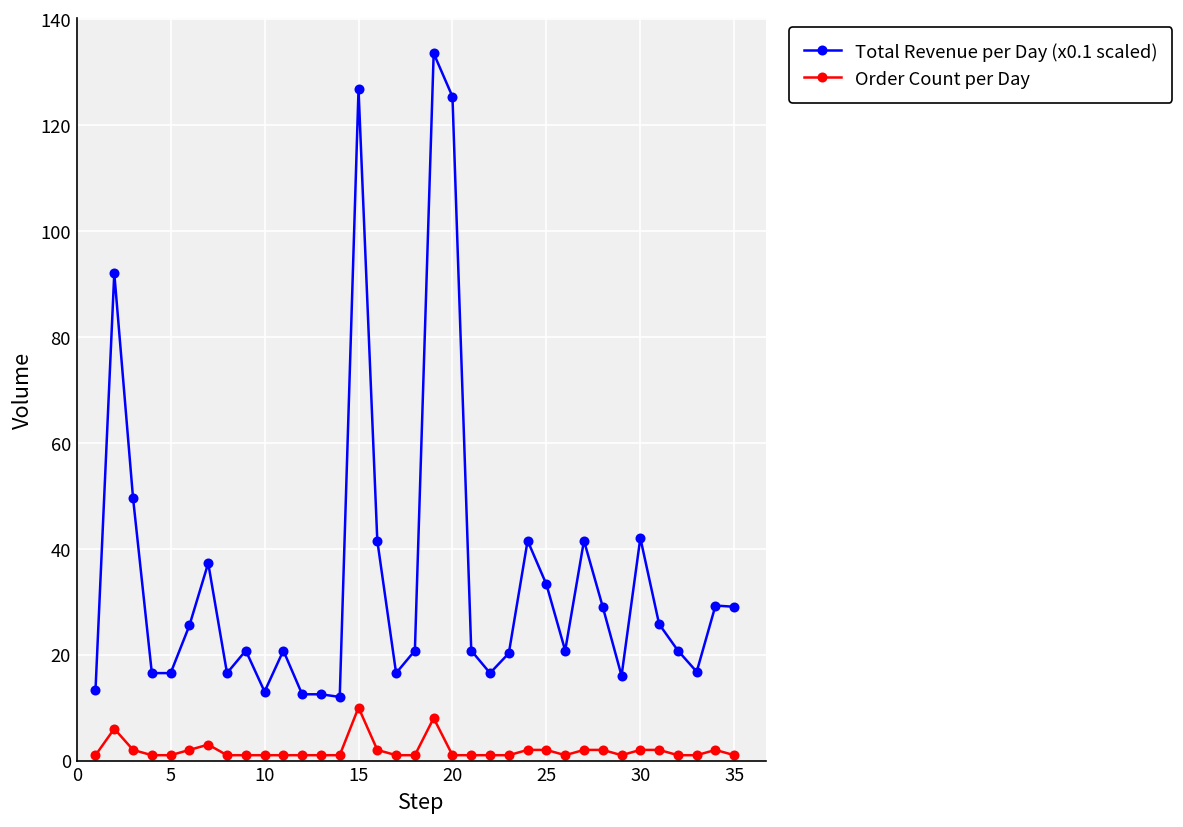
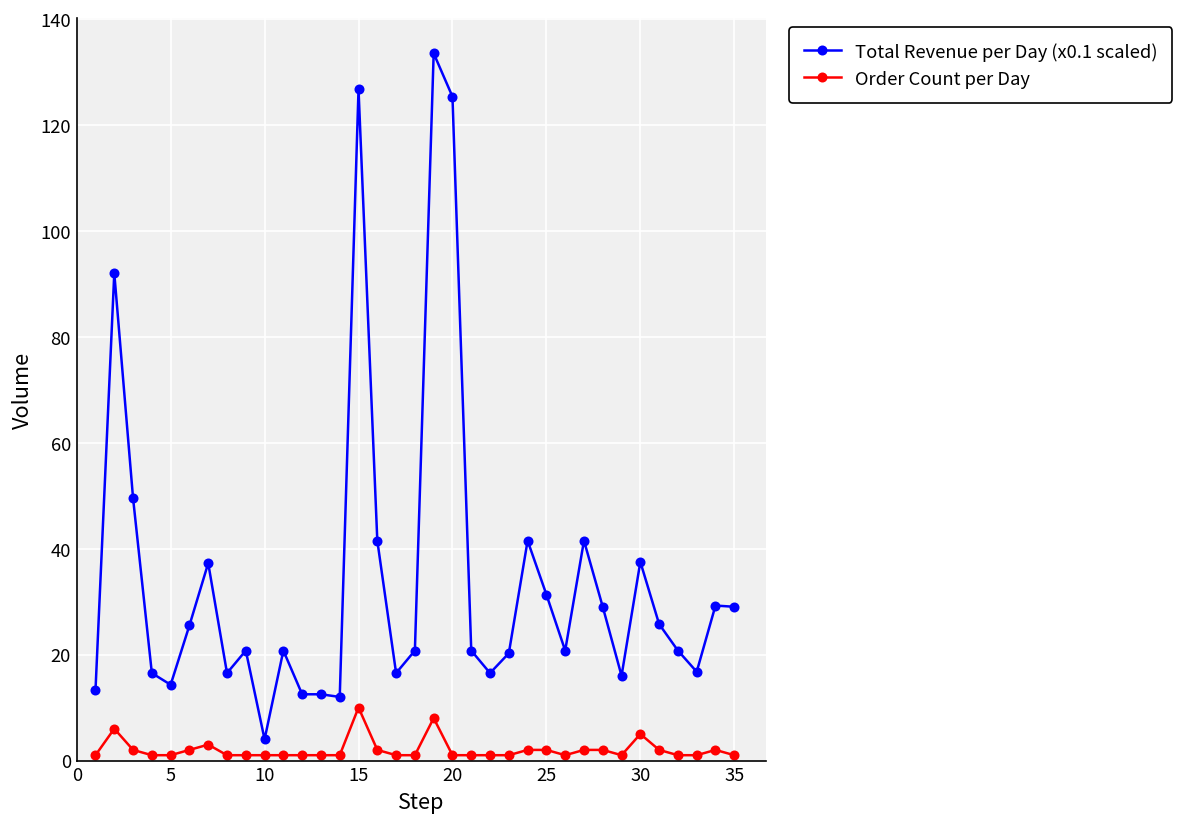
Total Revenue per Day (x0.1 scaled), 5: 17 -> 14
Total Revenue per Day (x0.1 scaled), 10: 13 -> 4
Total Revenue per Day (x0.1 scaled), 25: 33 -> 31
Total Revenue per Day (x0.1 scaled), 30: 42 -> 38
Order Count per Day, 30: 2 -> 5
